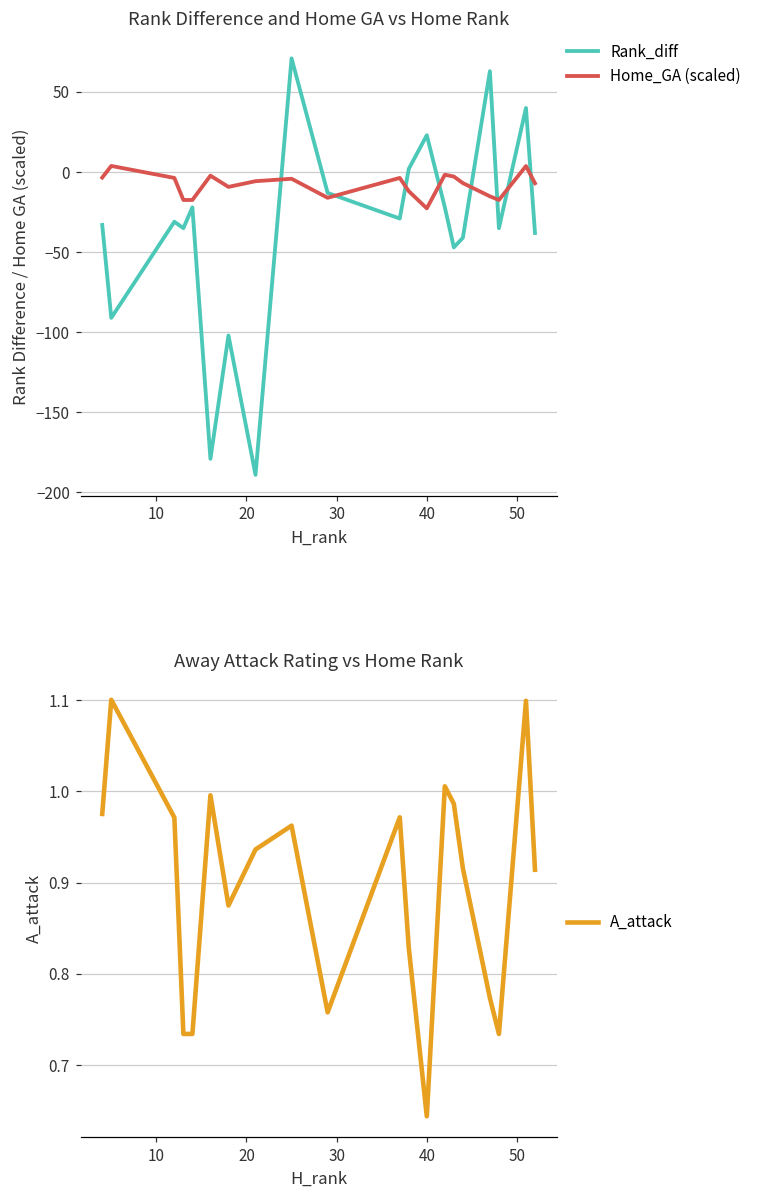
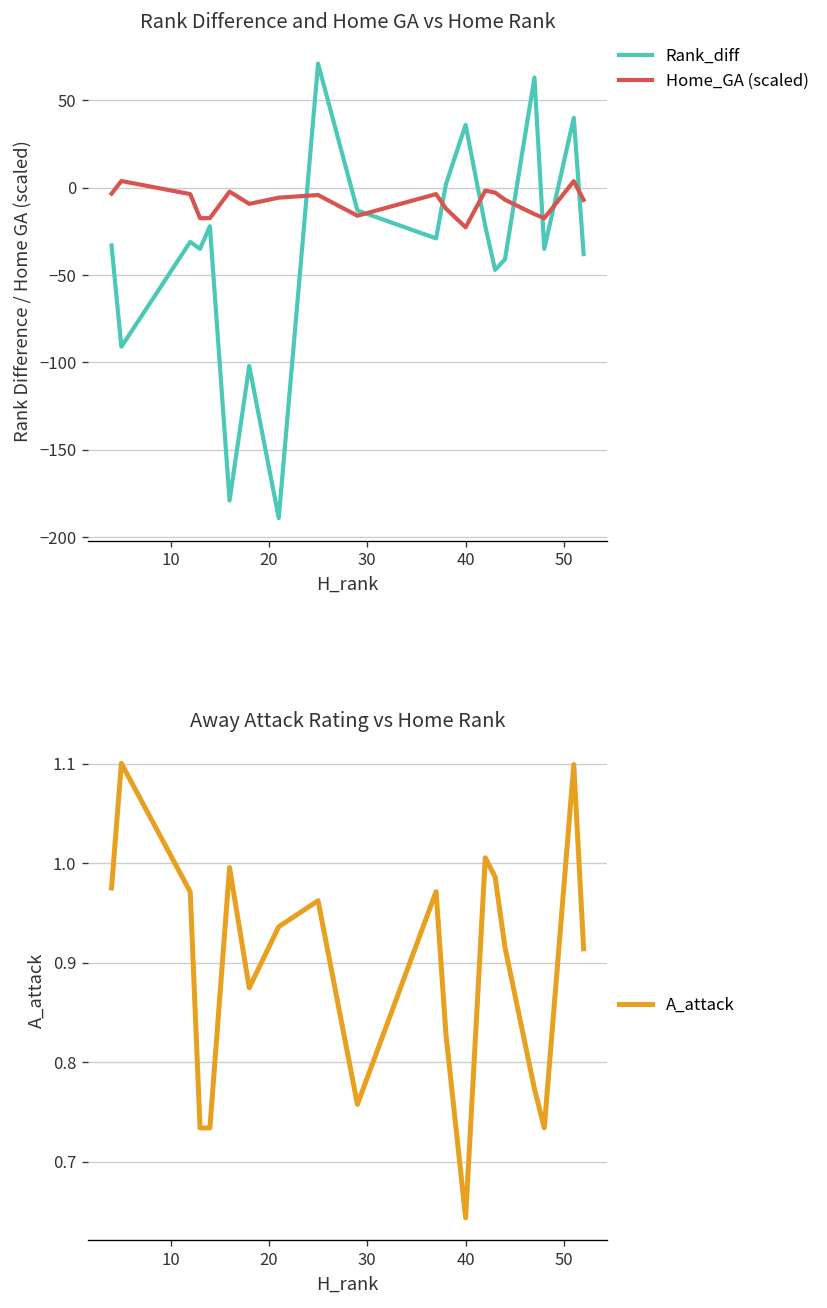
Rank Difference and Home GA vs Home Rank, Rank_diff, 40: 23 -> 36
